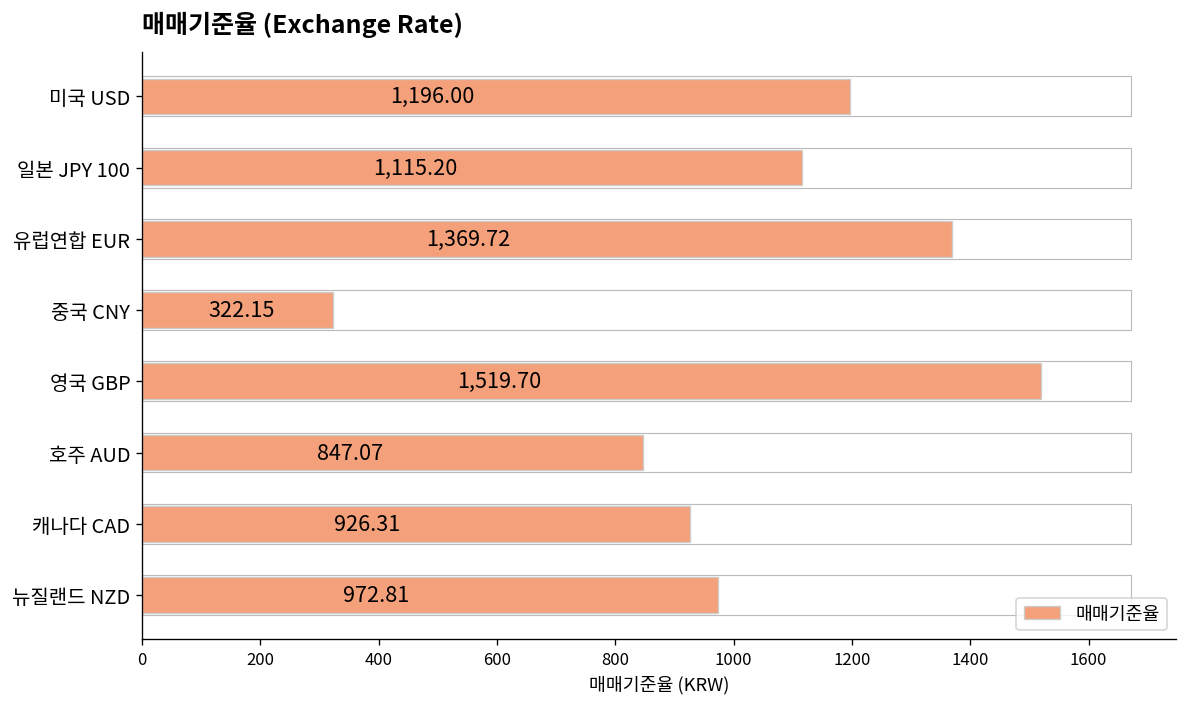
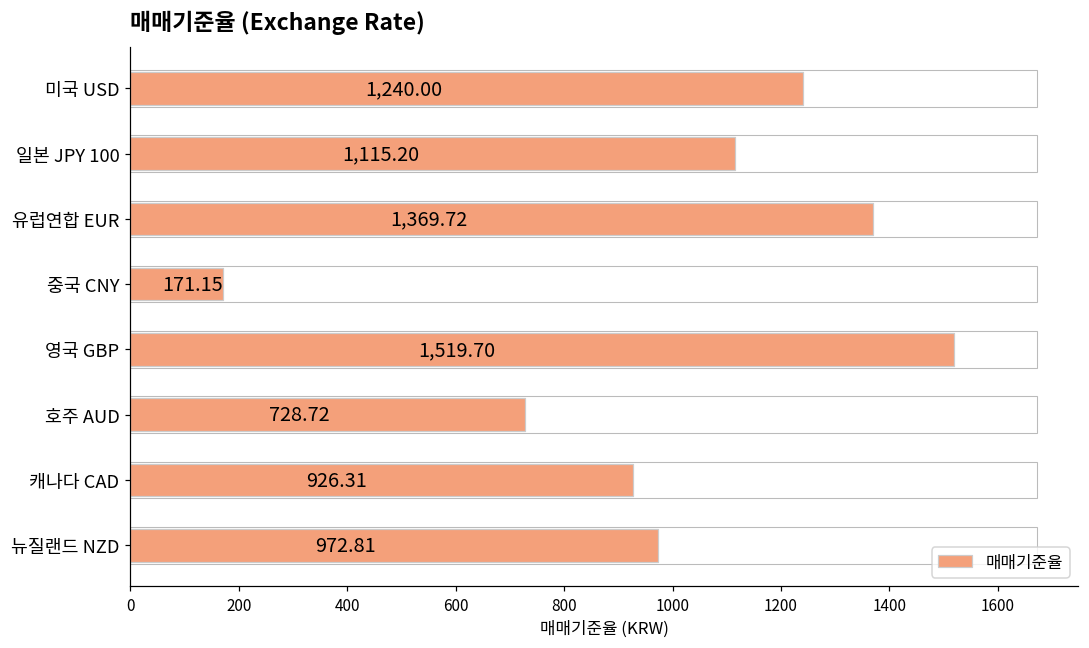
미국 USD: 1,196.00 -> 1,240.00
중국 CNY: 322.15 -> 171.15
호주 AUD: 847.07 -> 728.72
